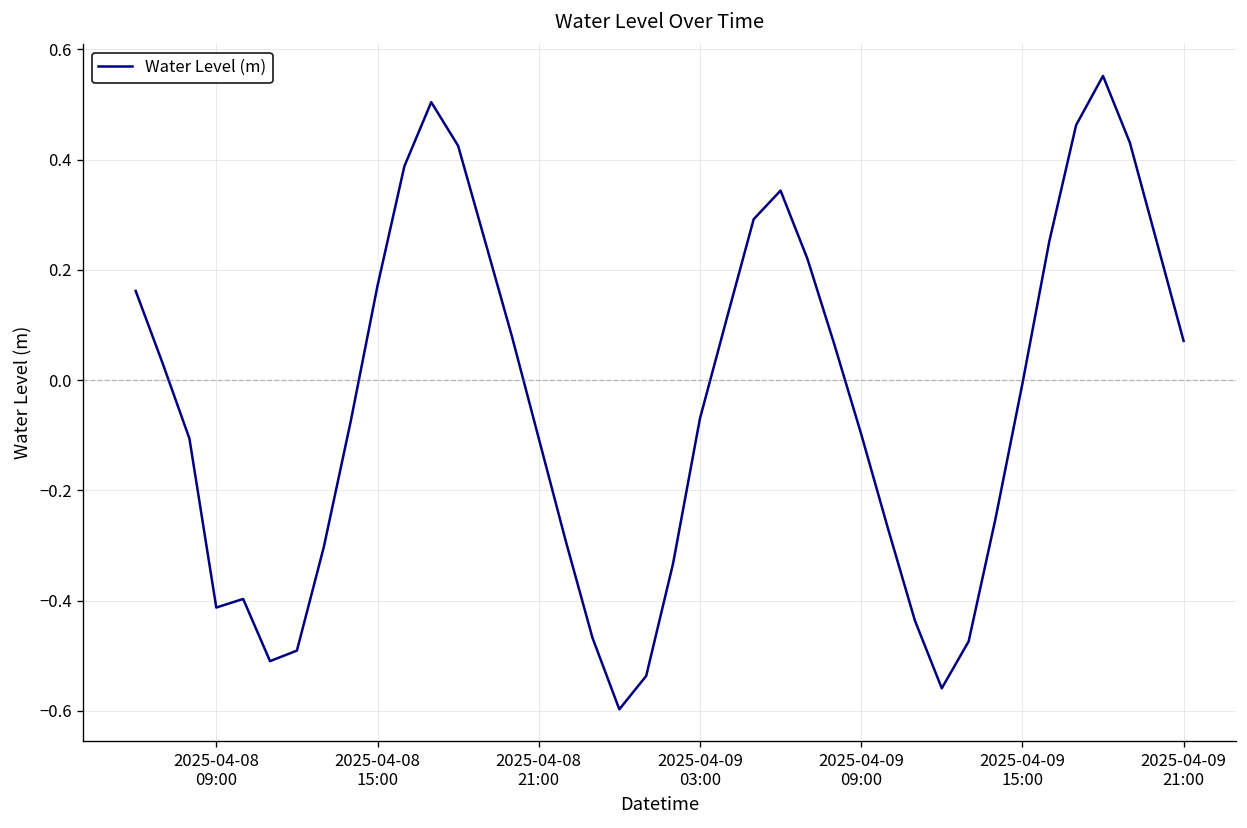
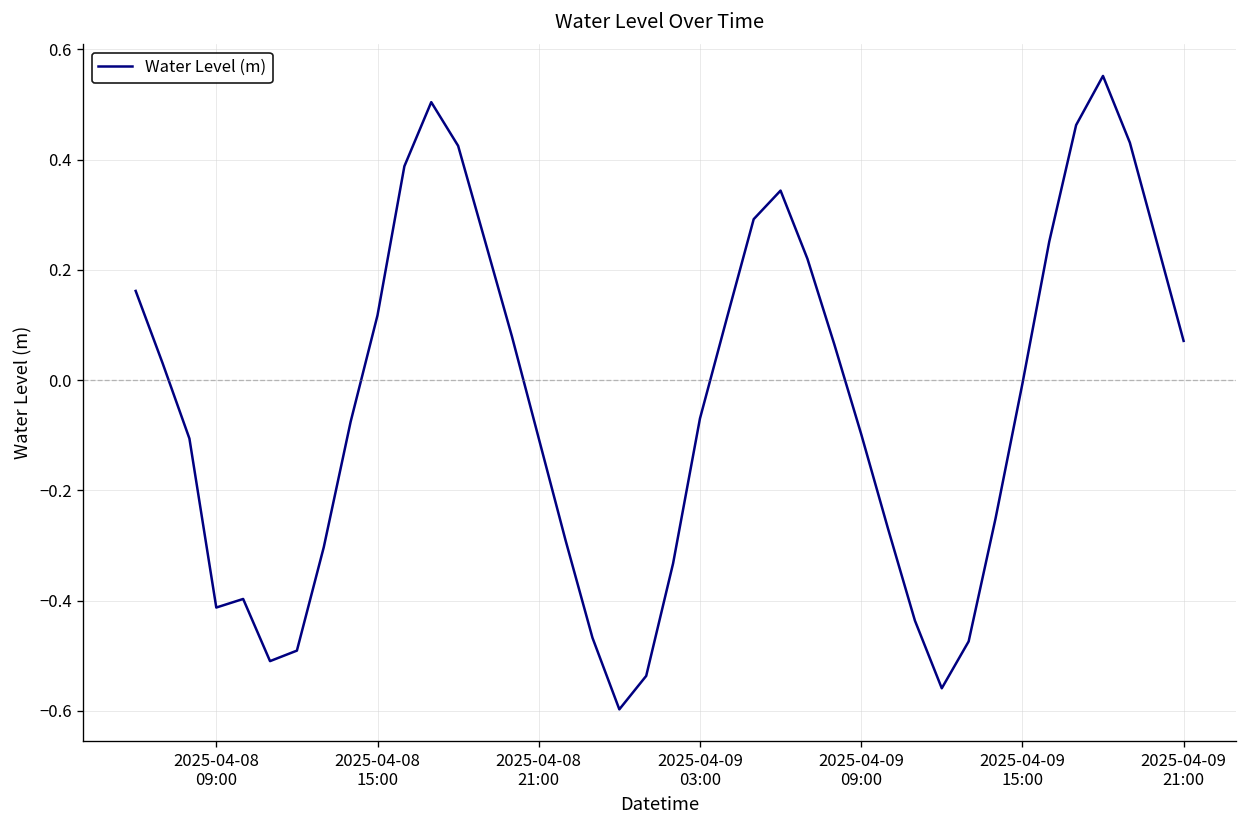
2025-04-08 15:00: 0.17 -> 0.12
